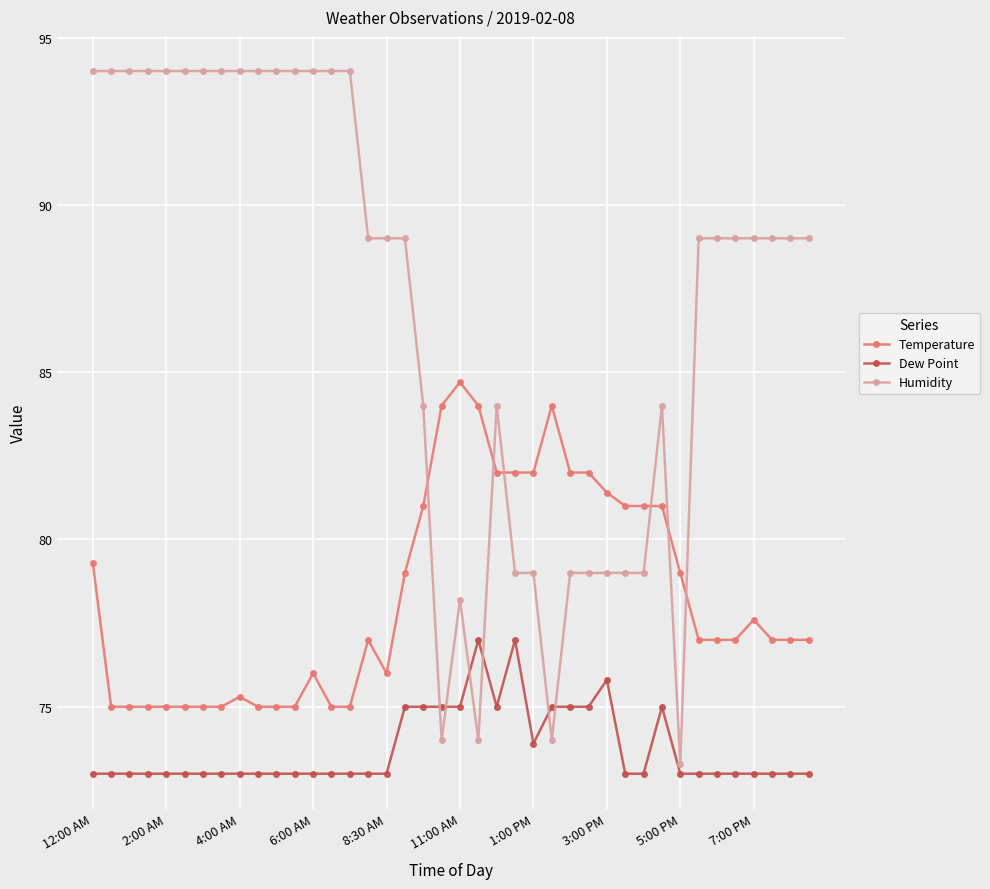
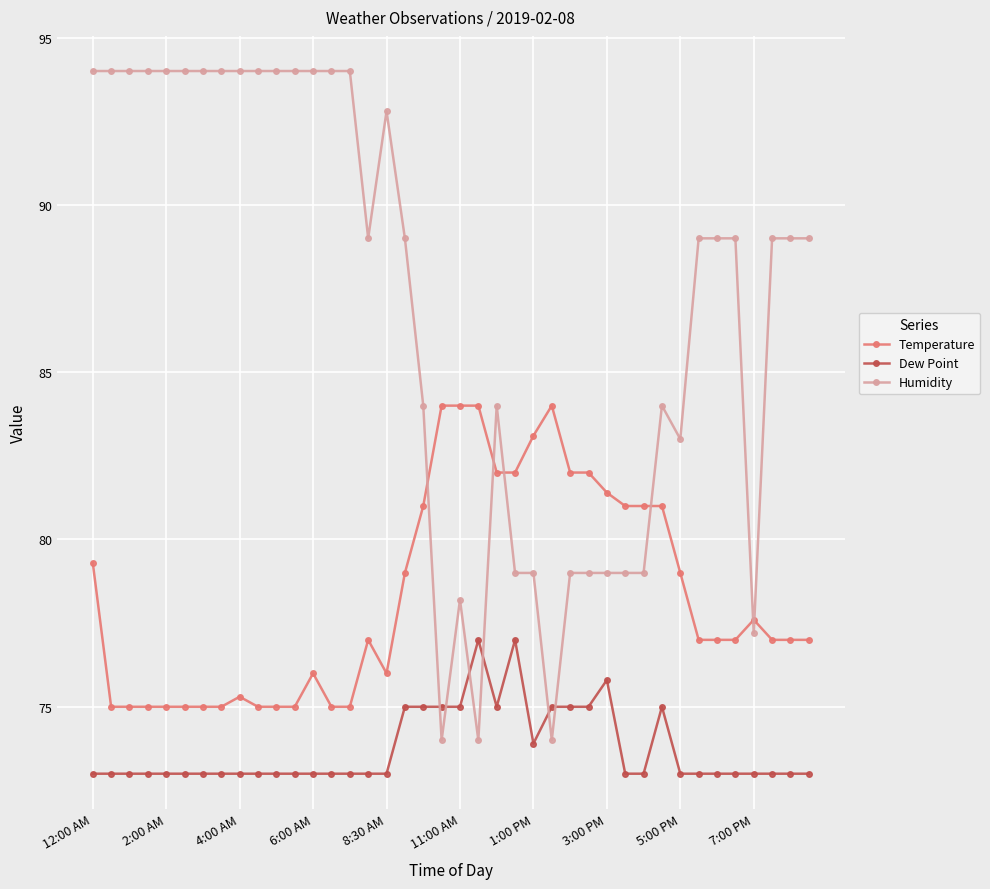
Humidity, 8:30 AM: 89.0 -> 92.8
Temperature, 11:00 AM: 84.7 -> 84.0
Temperature, 1:00 PM: 82.0 -> 83.1
Humidity, 5:00 PM: 73.3 -> 83.0
Humidity, 7:00 PM: 89.0 -> 77.2
